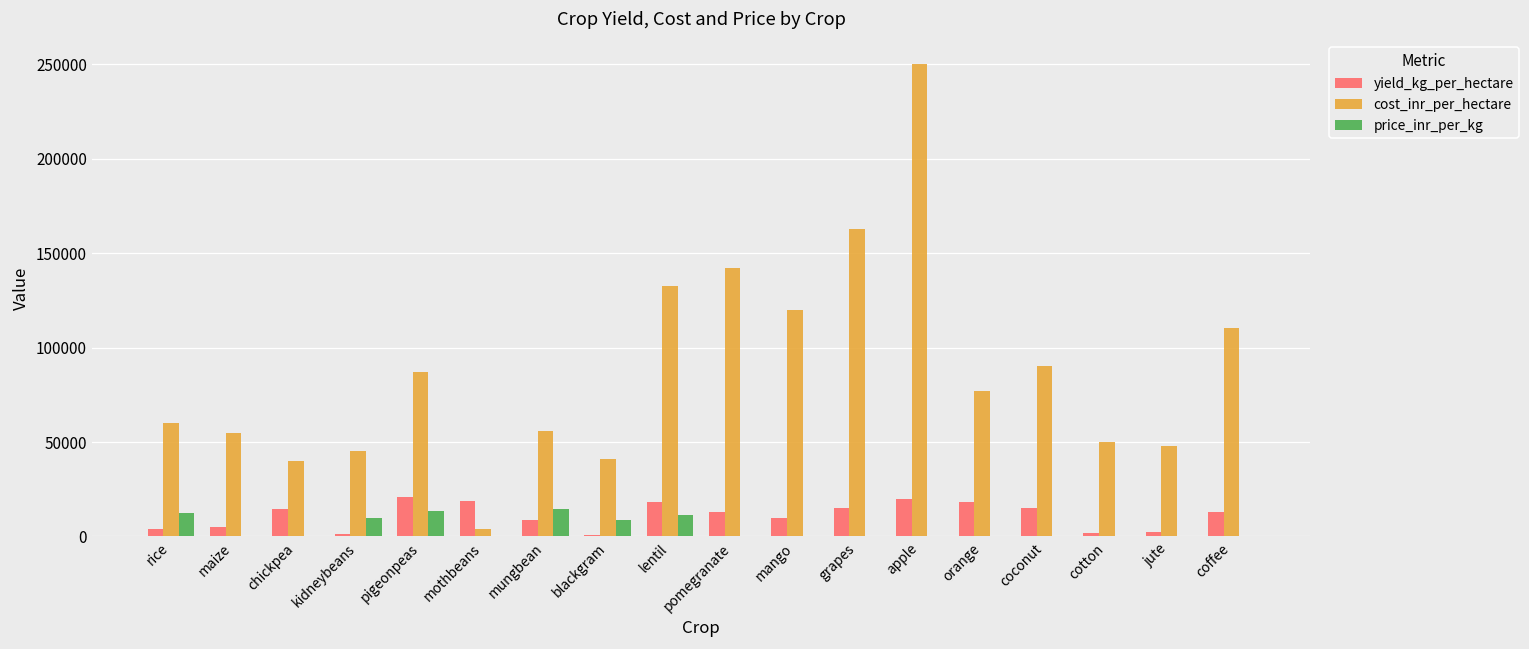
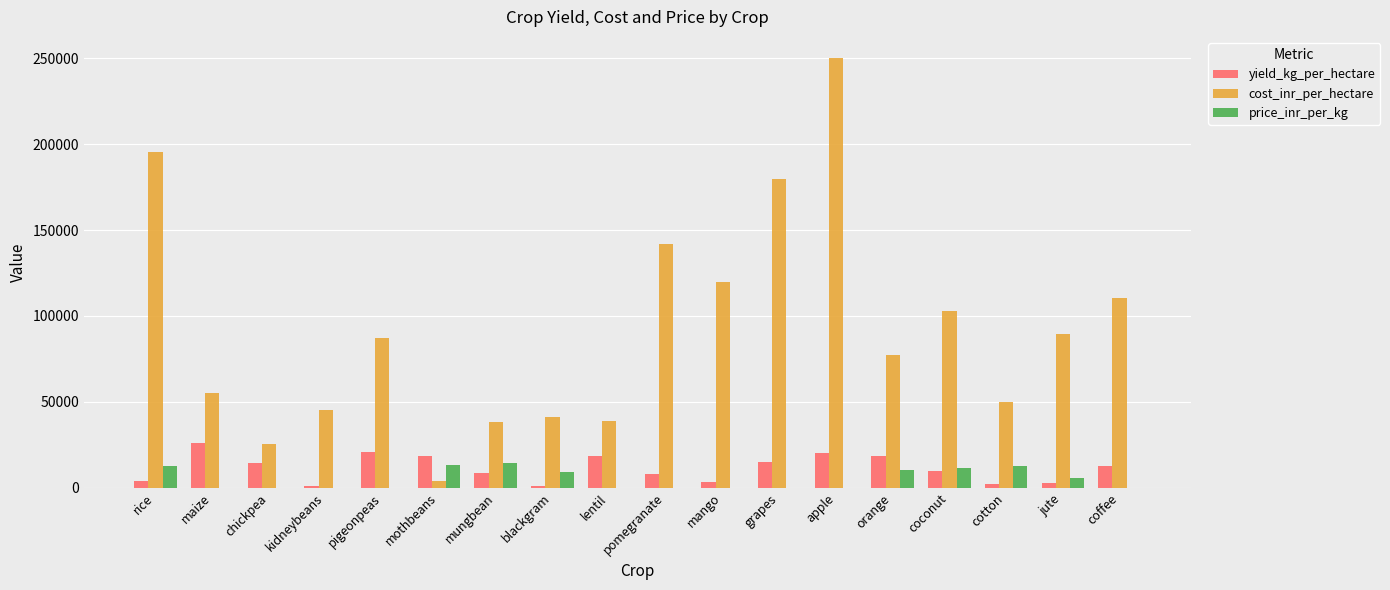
cost_inr_per_hectare, rice: 60000 -> 195000
yield_kg_per_hectare, maize: 5000 -> 26000
cost_inr_per_hectare, chickpea: 40000 -> 25000
price_inr_per_kg, kidneybeans: 10000 -> 0
price_inr_per_kg, pigeonpeas: 14000 -> 0
price_inr_per_kg, mothbeans: 0 -> 13000
cost_inr_per_hectare, mungbean: 56000 -> 38000
cost_inr_per_hectare, lentil: 133000 -> 39000
price_inr_per_kg, lentil: 11000 -> 0
yield_kg_per_hectare, pomegranate: 13000 -> 8000
yield_kg_per_hectare, mango: 10000 -> 3000
cost_inr_per_hectare, grapes: 163000 -> 180000
price_inr_per_kg, orange: 0 -> 11000
yield_kg_per_hectare, coconut: 15000 -> 10000
cost_inr_per_hectare, coconut: 90000 -> 103000
price_inr_per_kg, coconut: 0 -> 11000
price_inr_per_kg, cotton: 0 -> 12000
cost_inr_per_hectare, jute: 48000 -> 90000
price_inr_per_kg, jute: 0 -> 6000
